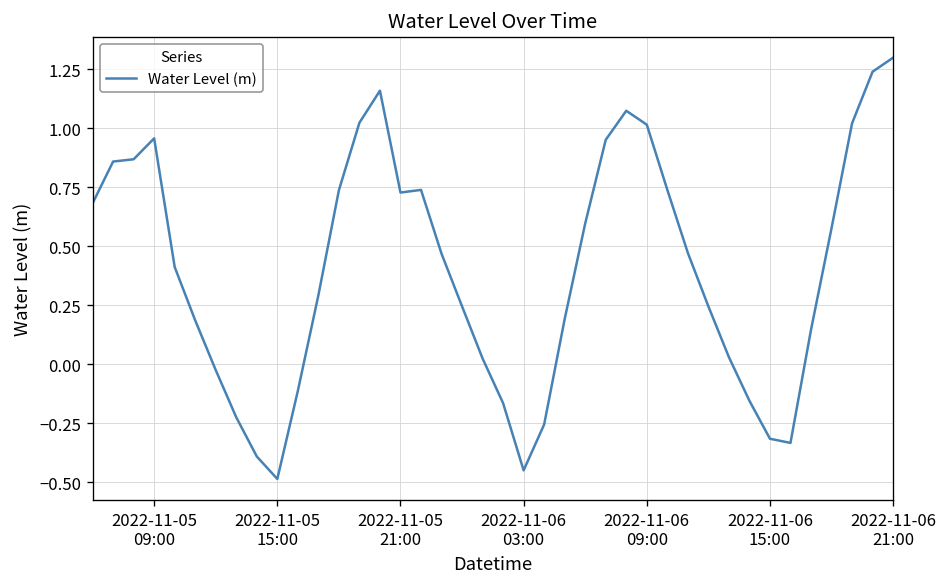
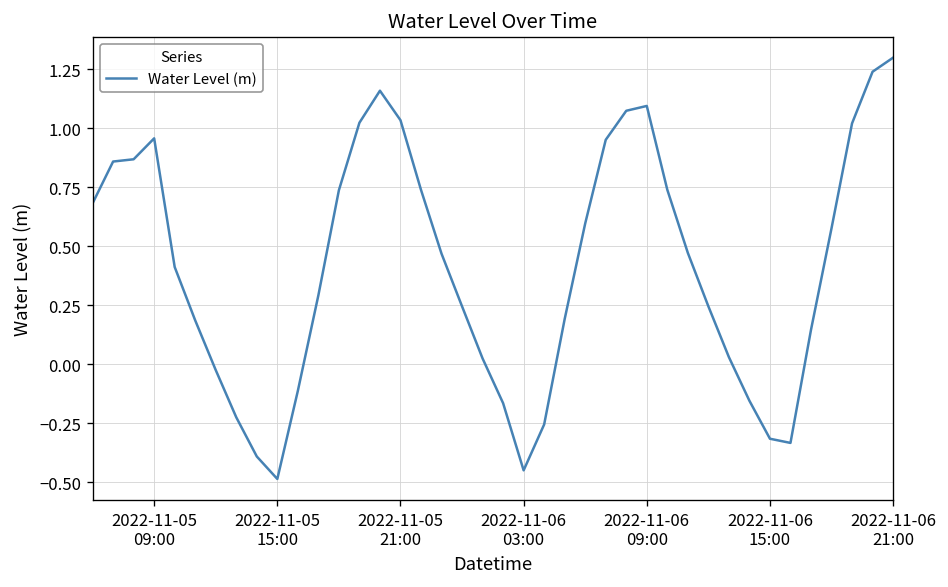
2022-11-05 21:00: 0.73 -> 1.03
2022-11-06 09:00: 1.01 -> 1.09
